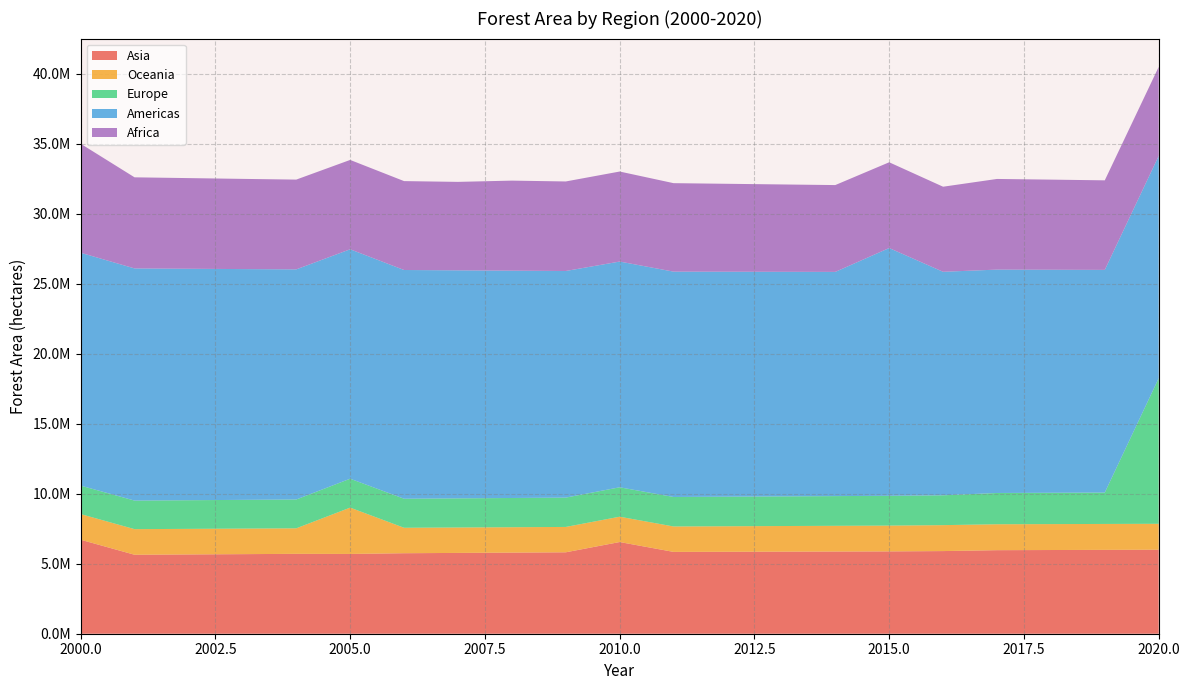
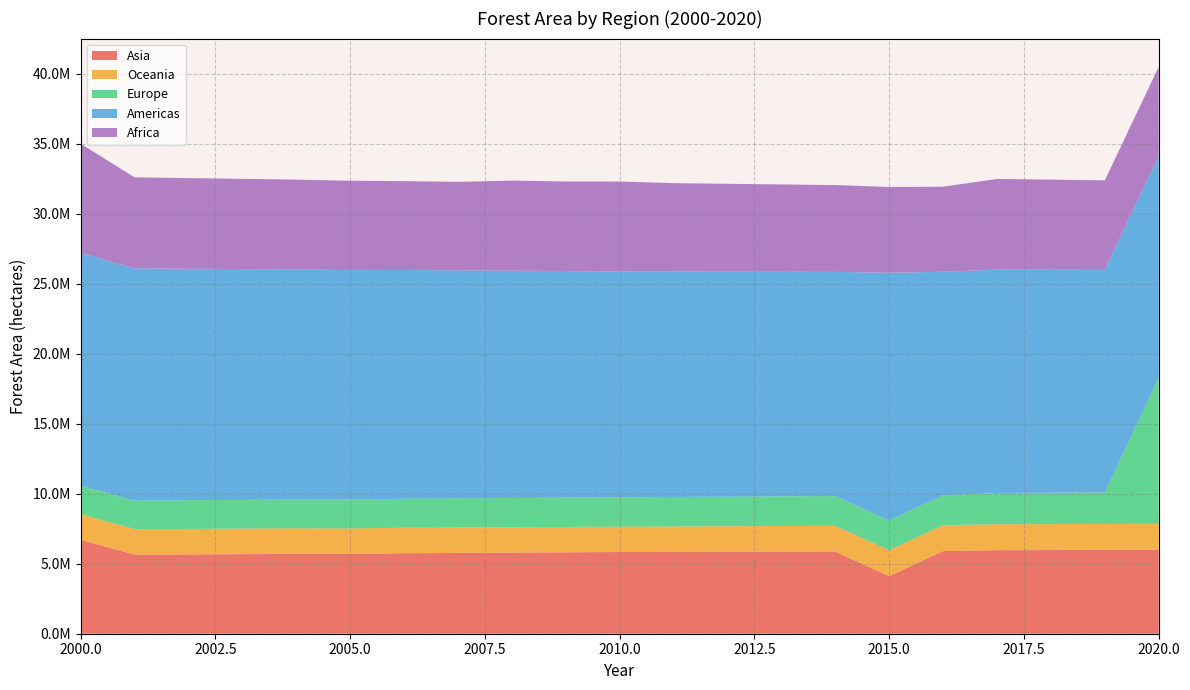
Oceania, 2005.0: 3300000 -> 1800000
Asia, 2010.0: 6600000 -> 5800000
Asia, 2015.0: 5900000 -> 4100000
